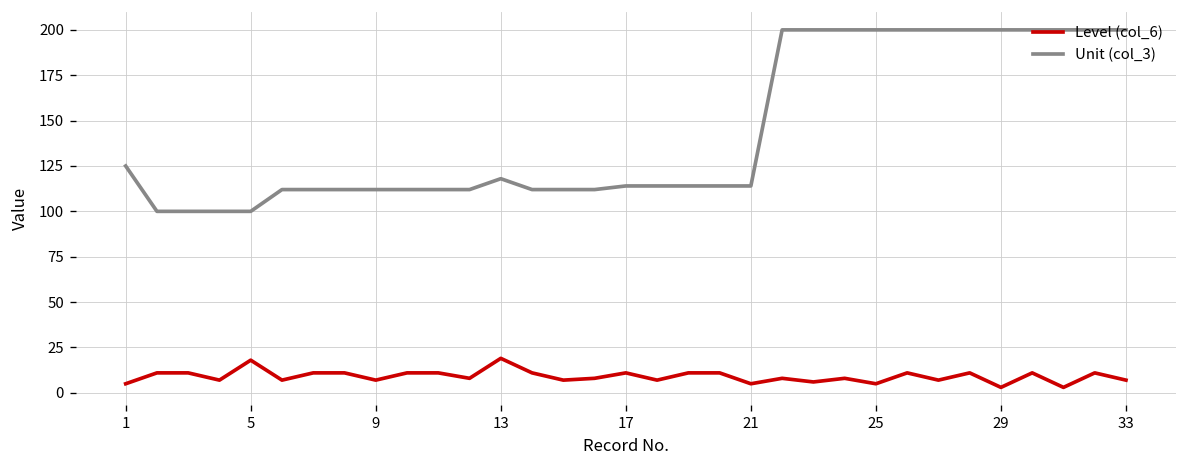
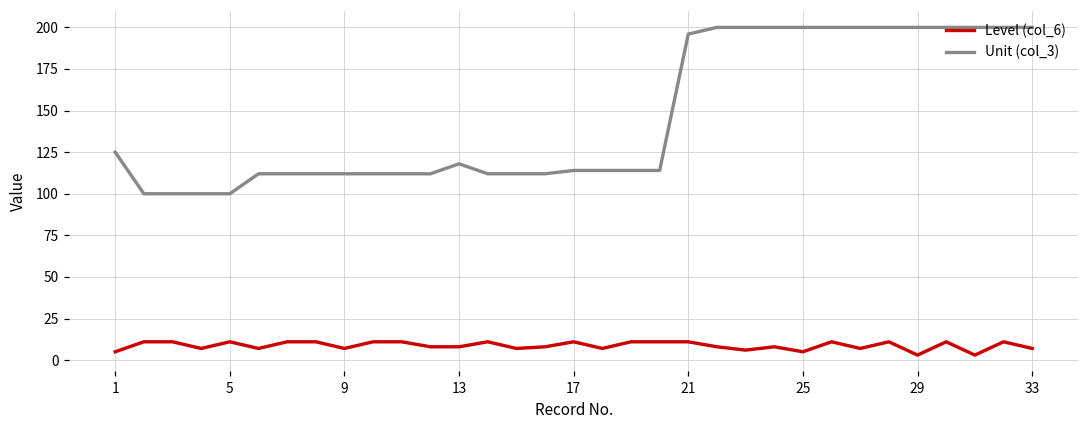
Level (col_6), 5: 18 -> 11
Level (col_6), 13: 19 -> 8
Level (col_6), 21: 5 -> 11
Unit (col_3), 21: 114 -> 196
